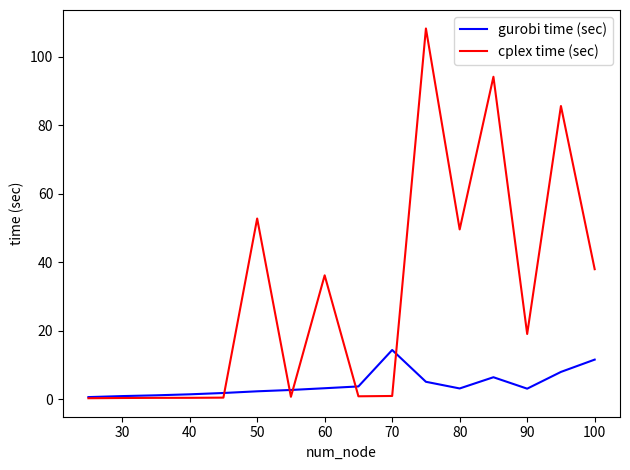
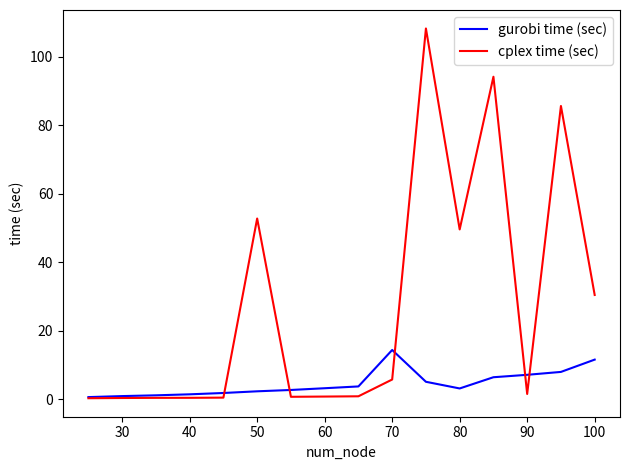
cplex time (sec), 60: 36 -> 1
cplex time (sec), 70: 1 -> 6
gurobi time (sec), 90: 3 -> 7
cplex time (sec), 90: 19 -> 2
cplex time (sec), 100: 38 -> 30
